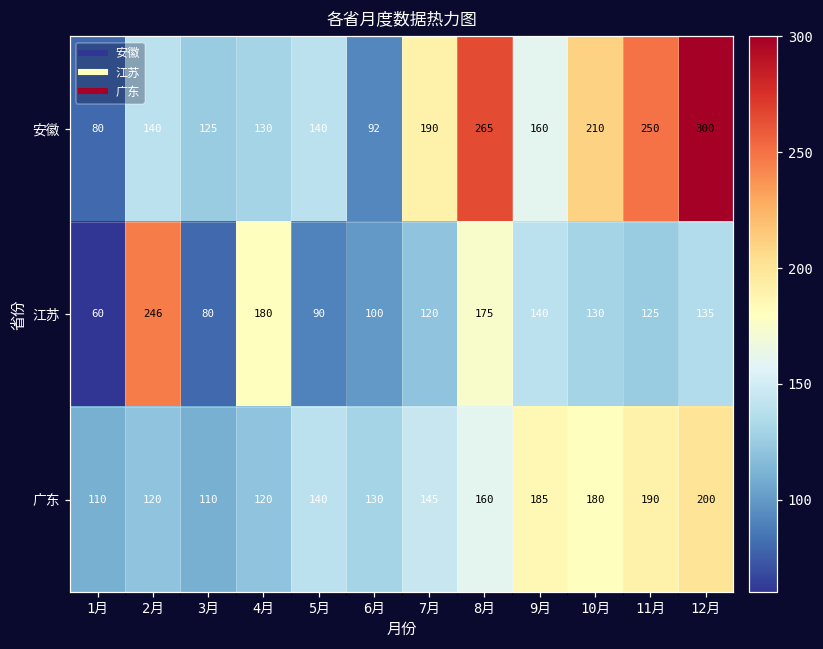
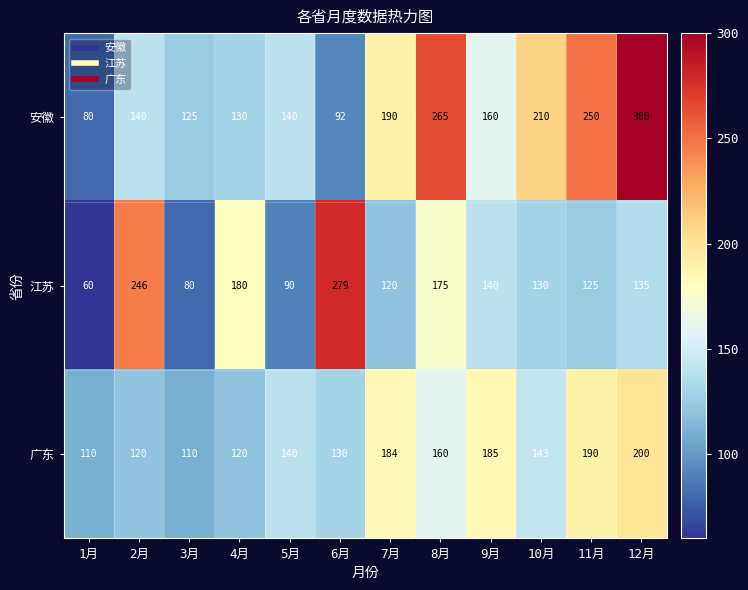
江苏, 6月: 100 -> 279
广东, 7月: 145 -> 184
广东, 10月: 180 -> 143
